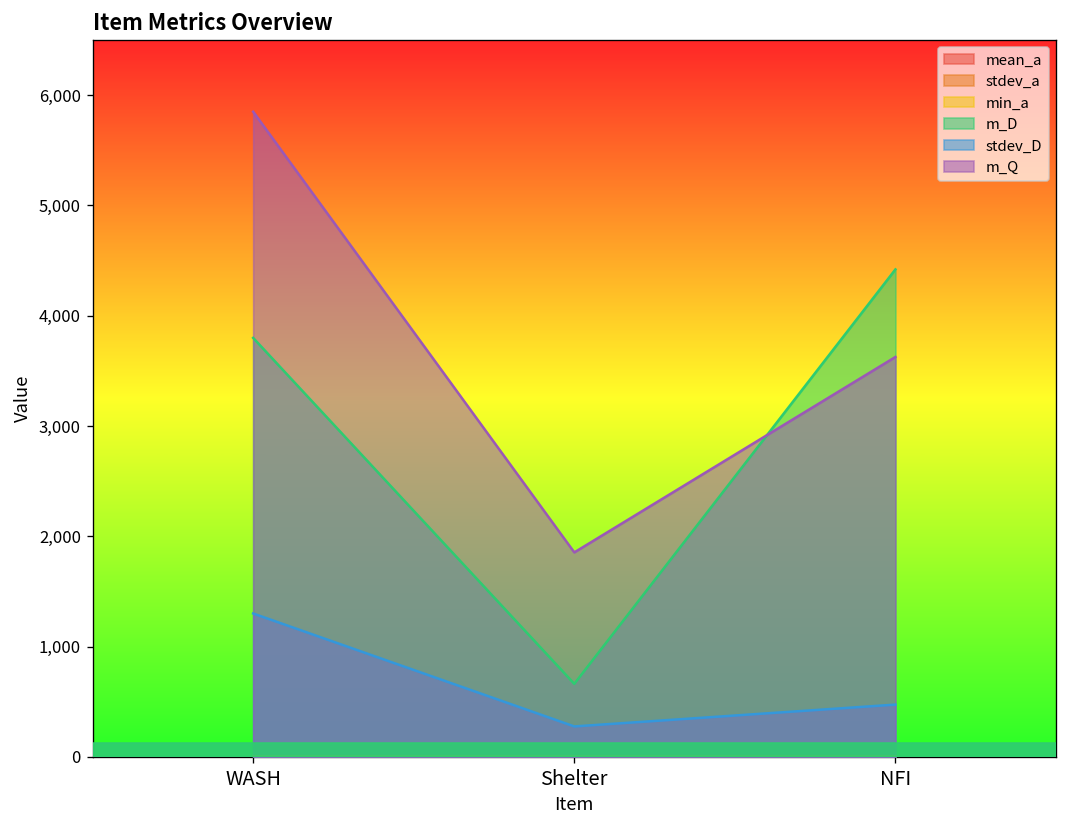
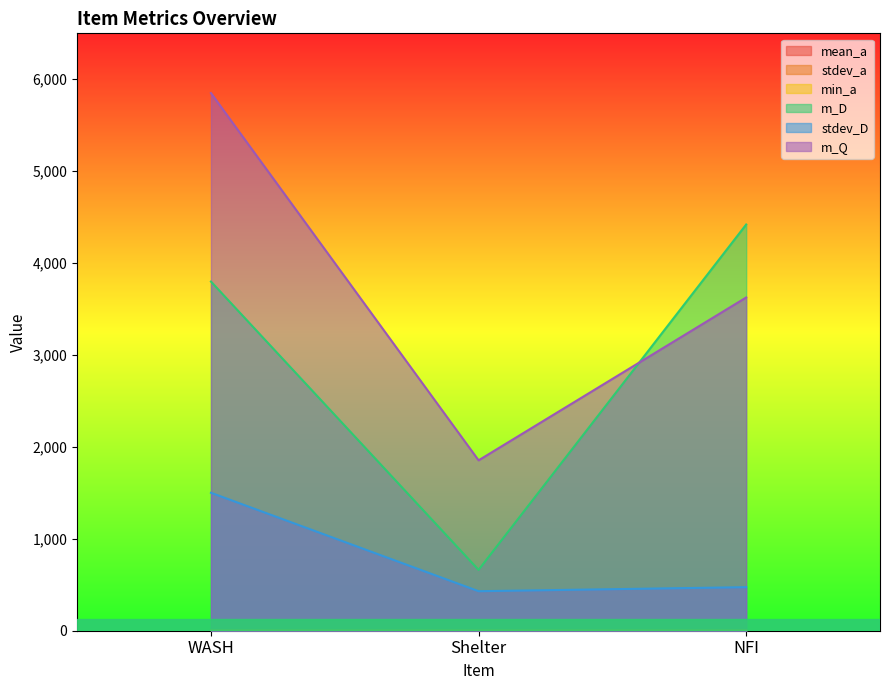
stdev_D, WASH: 1,300 -> 1,500
stdev_D, Shelter: 300 -> 400
